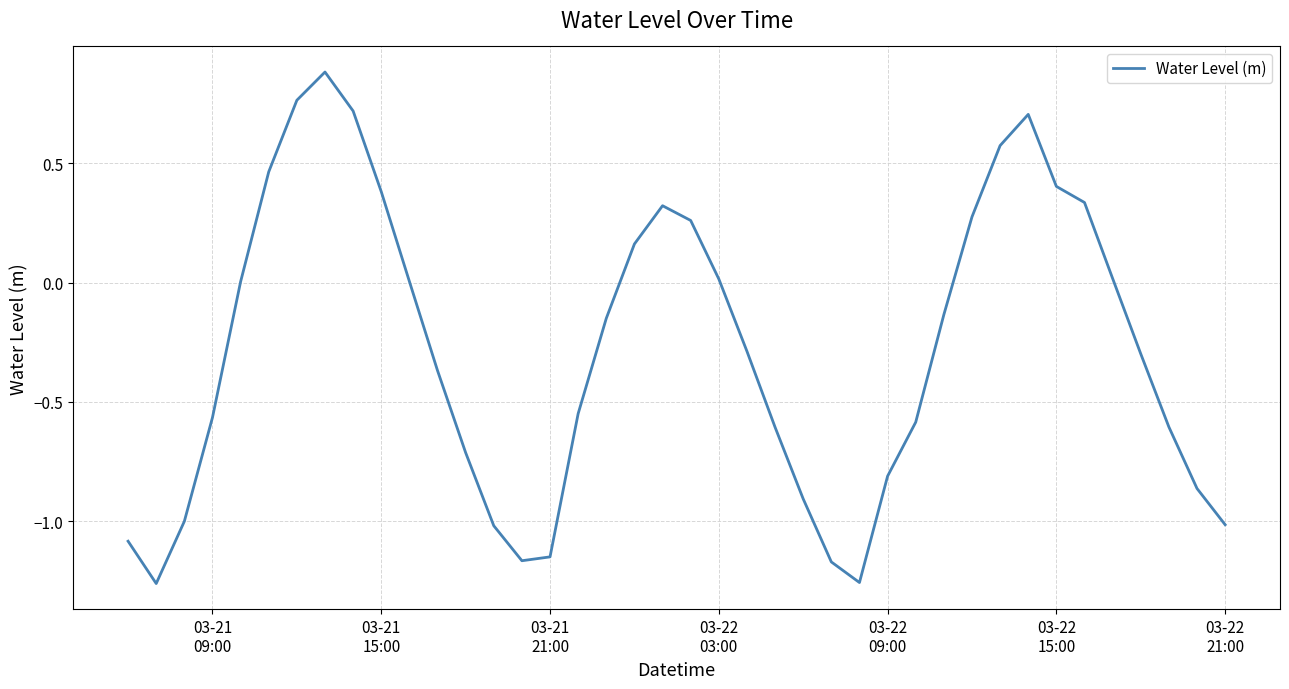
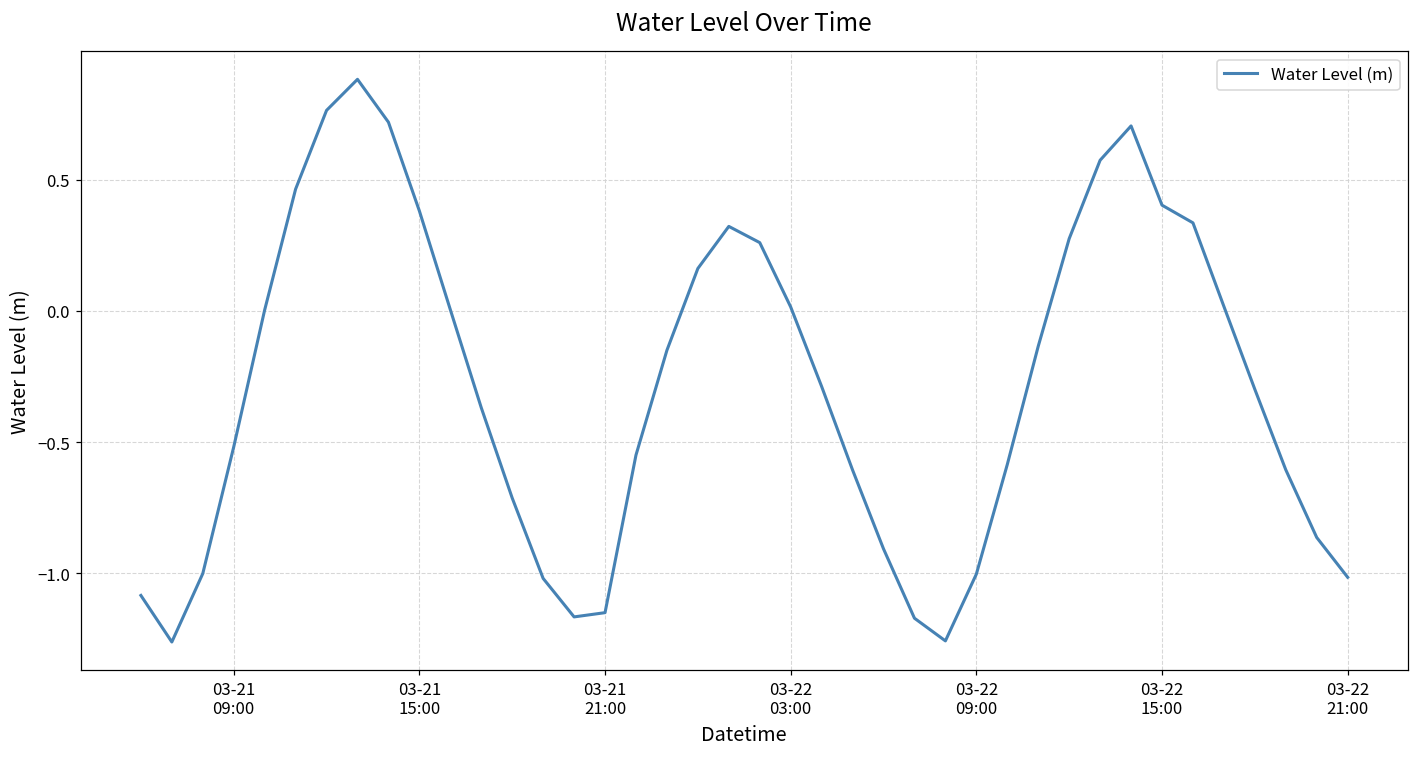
03-21 09:00: -0.57 -> -0.52
03-22 09:00: -0.81 -> -1.00
